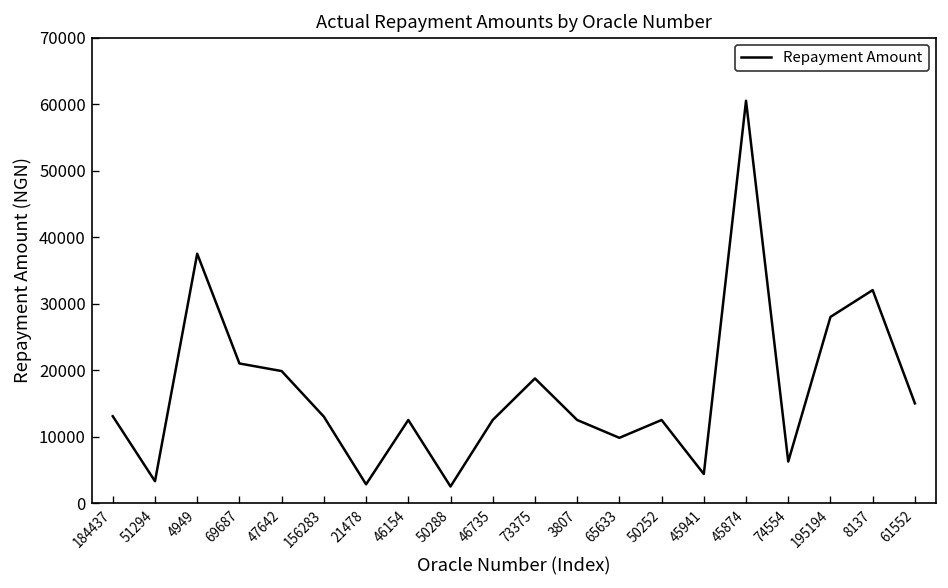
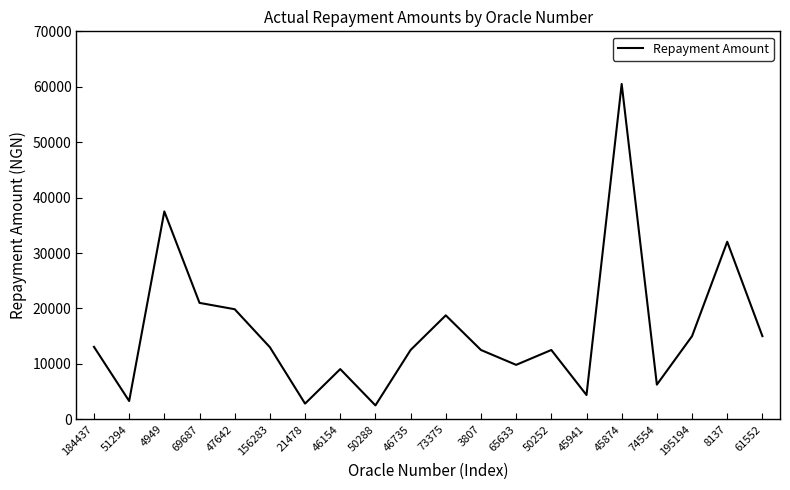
46154: 13000 -> 9000
195194: 28000 -> 15000
